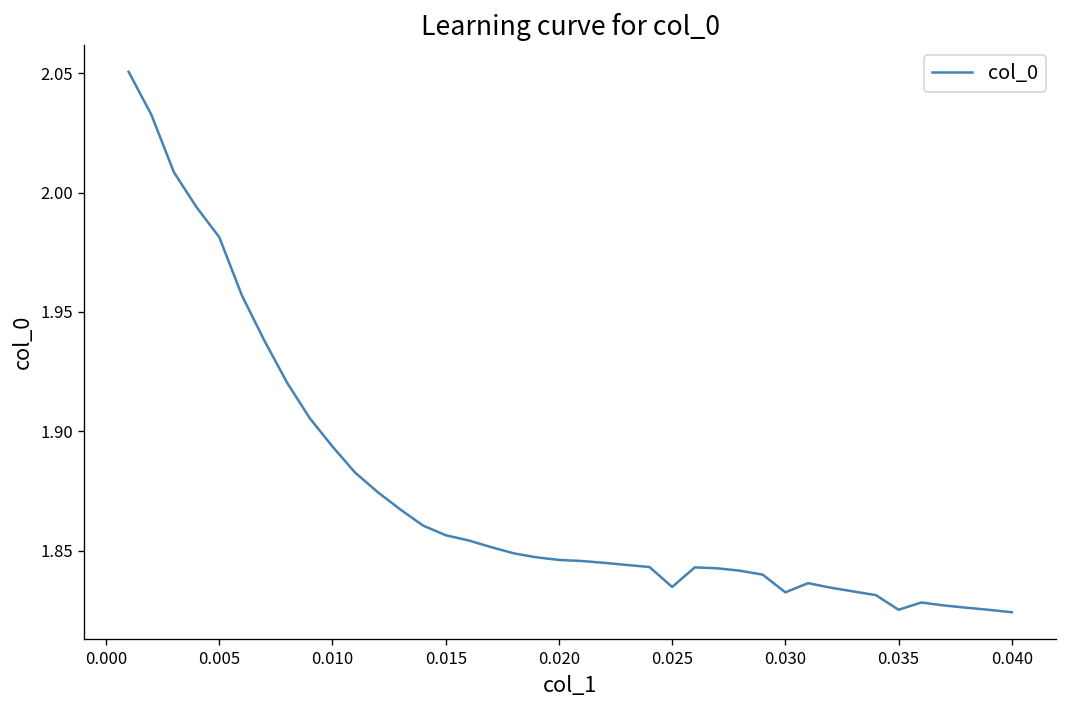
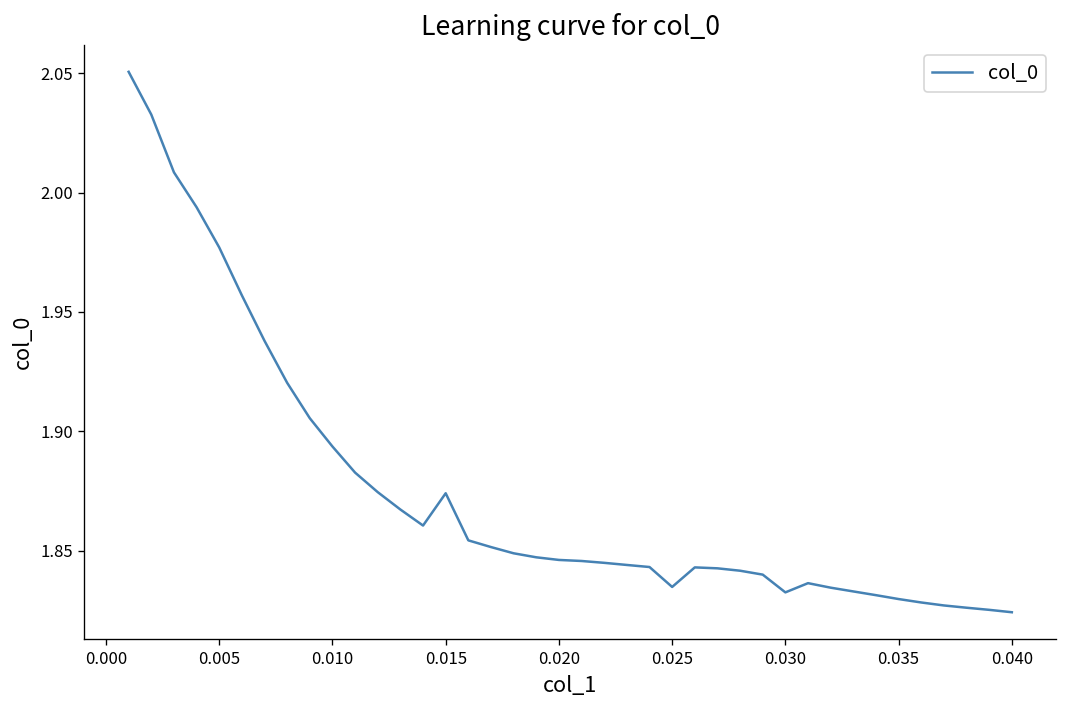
0.005: 1.981 -> 1.977
0.015: 1.856 -> 1.874
0.035: 1.825 -> 1.830
